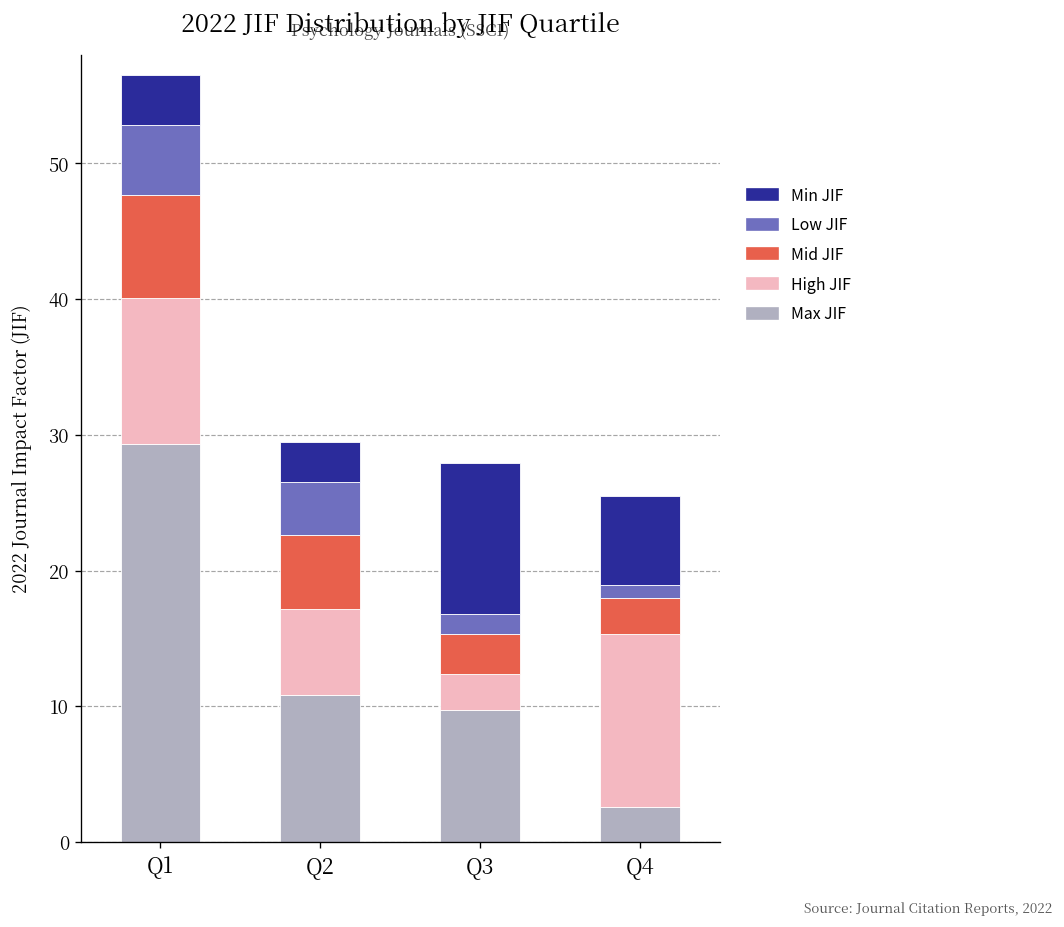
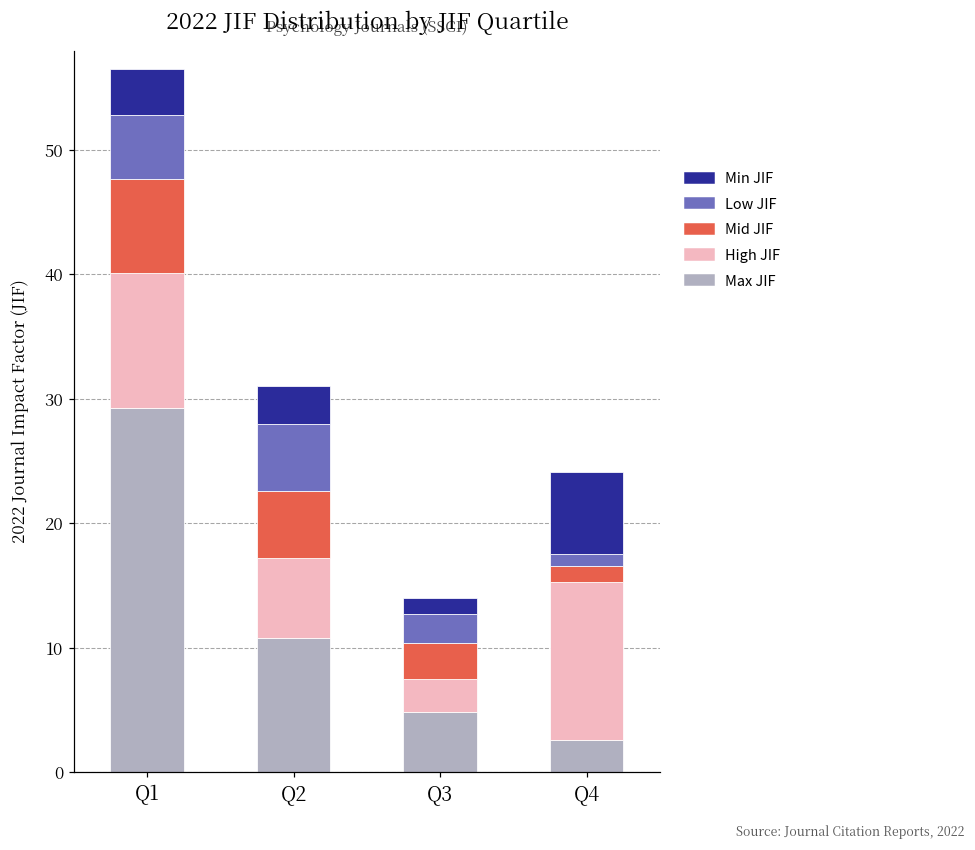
Low JIF, Q2: 3.9 -> 5.4
Max JIF, Q3: 9.7 -> 4.8
Low JIF, Q3: 1.5 -> 2.3
Min JIF, Q3: 11.1 -> 1.3
Mid JIF, Q4: 2.7 -> 1.3
